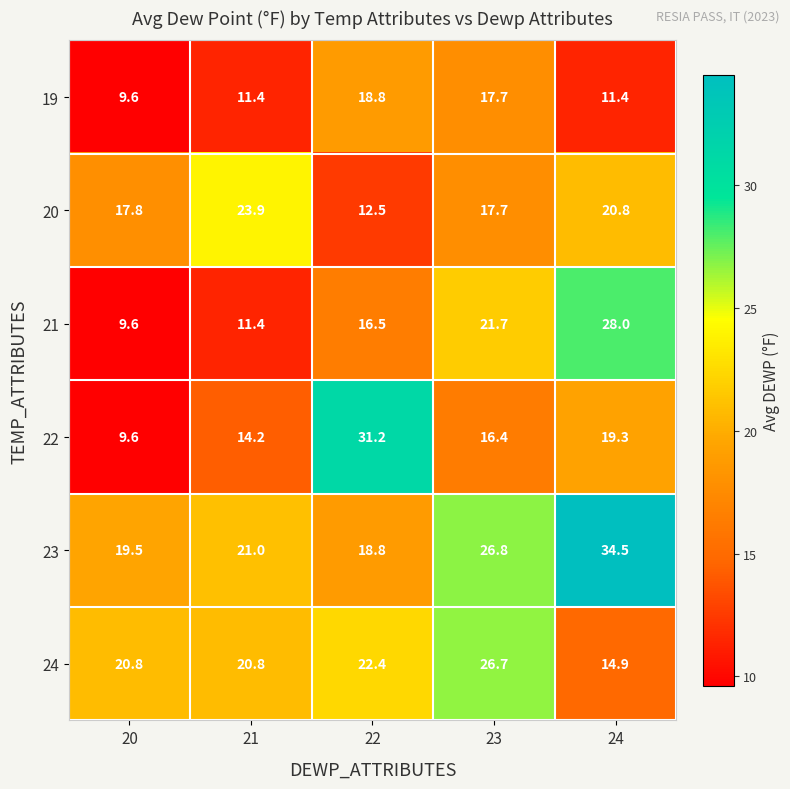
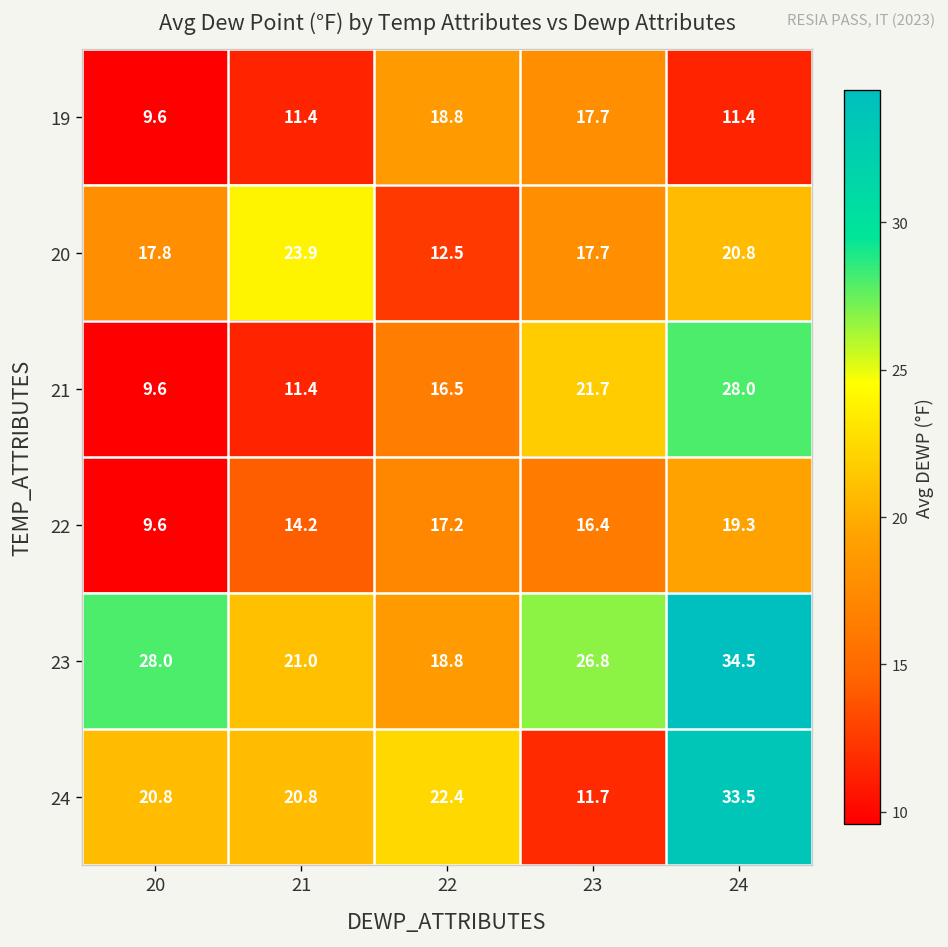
22, 22: 31.2 -> 17.2
23, 20: 19.5 -> 28.0
24, 23: 26.7 -> 11.7
24, 24: 14.9 -> 33.5
